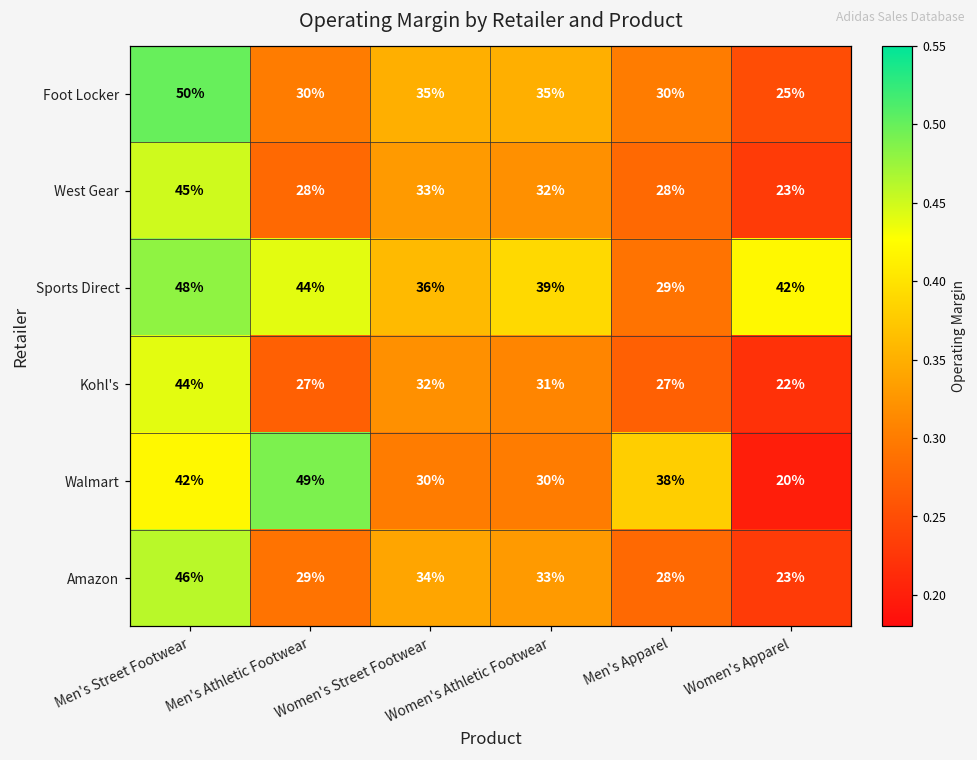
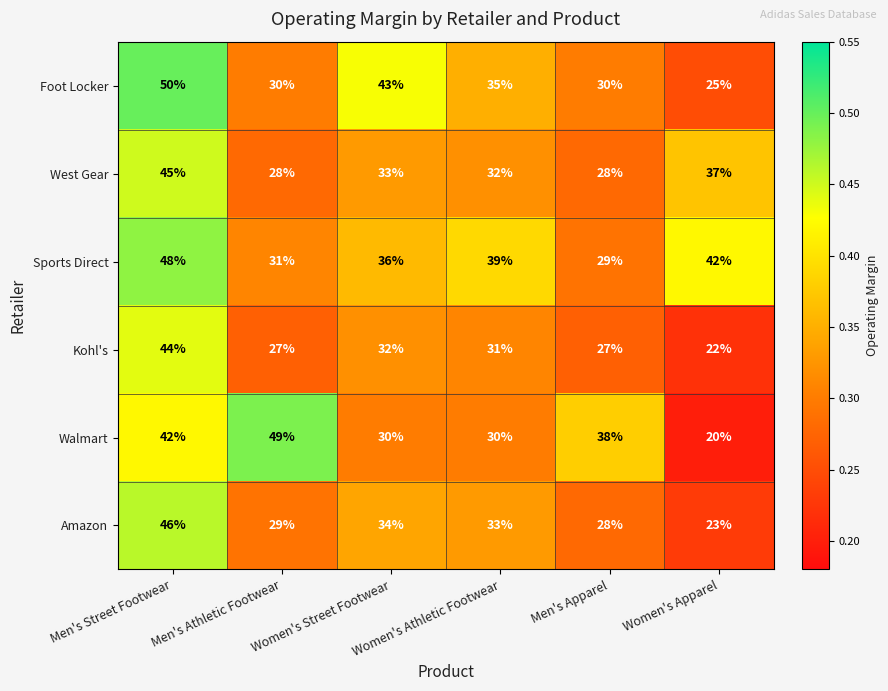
Foot Locker, Women's Street Footwear: 35% -> 43%
West Gear, Women's Apparel: 23% -> 37%
Sports Direct, Men's Athletic Footwear: 44% -> 31%
